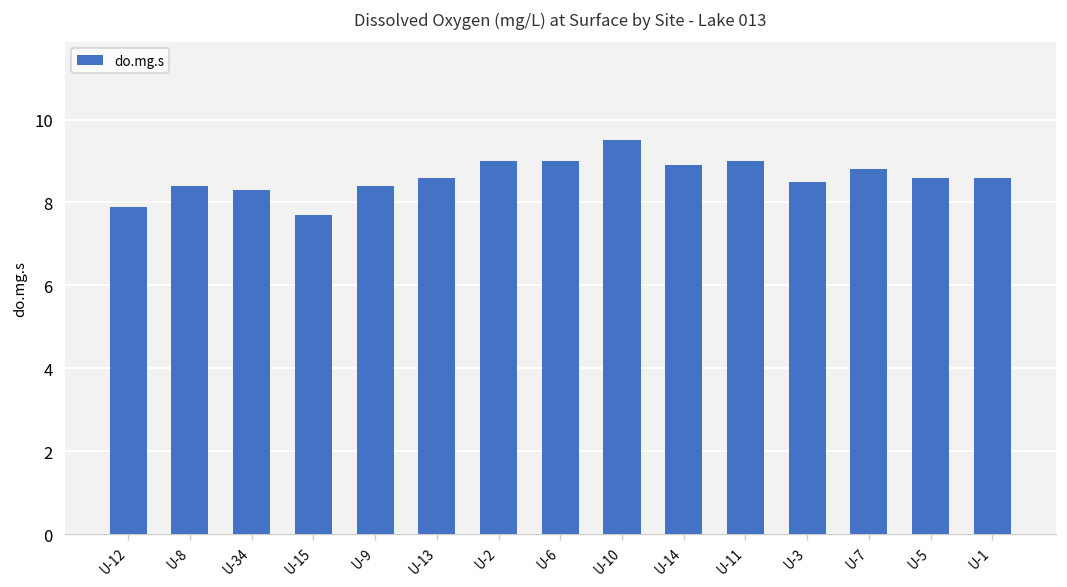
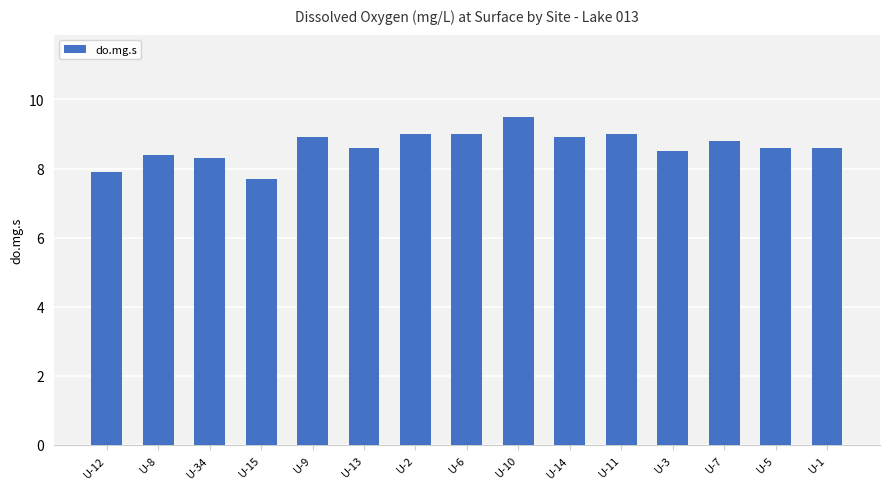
U-9: 8.4 -> 8.9
